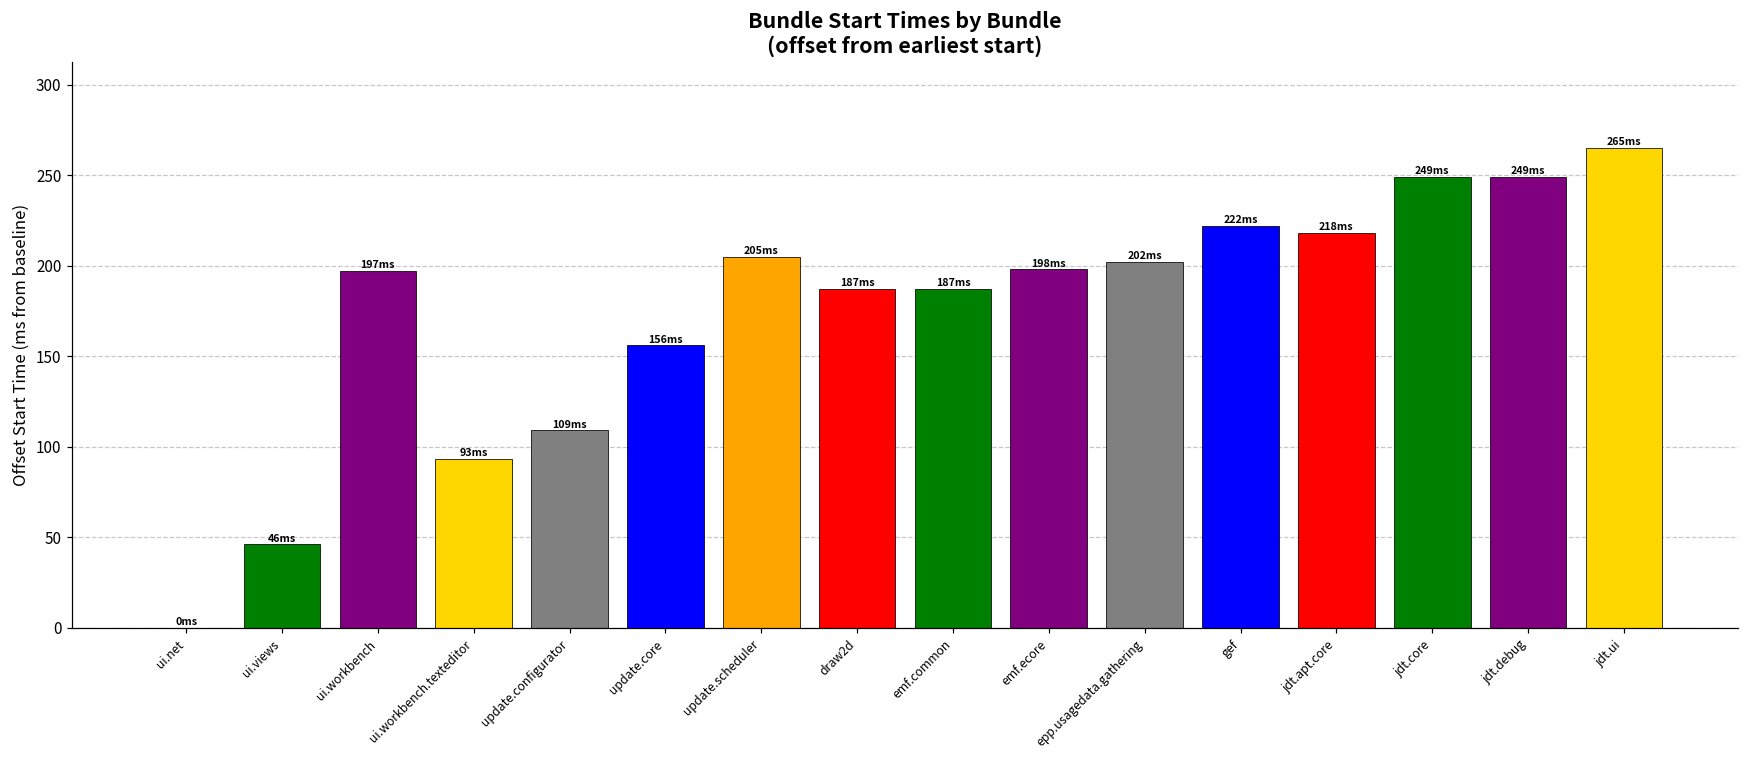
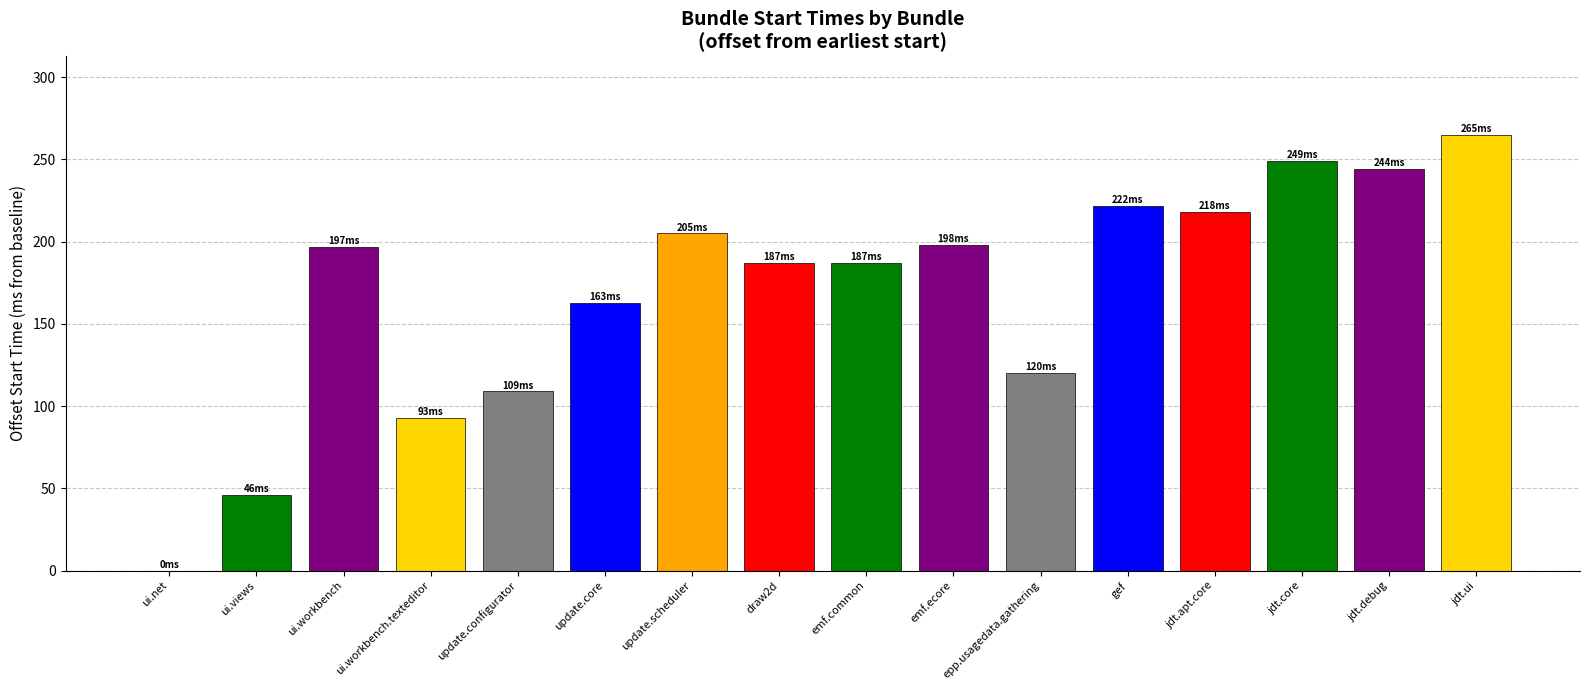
update.core: 156 -> 163
epp.usagedata.gathering: 202 -> 120
jdt.debug: 249 -> 244
